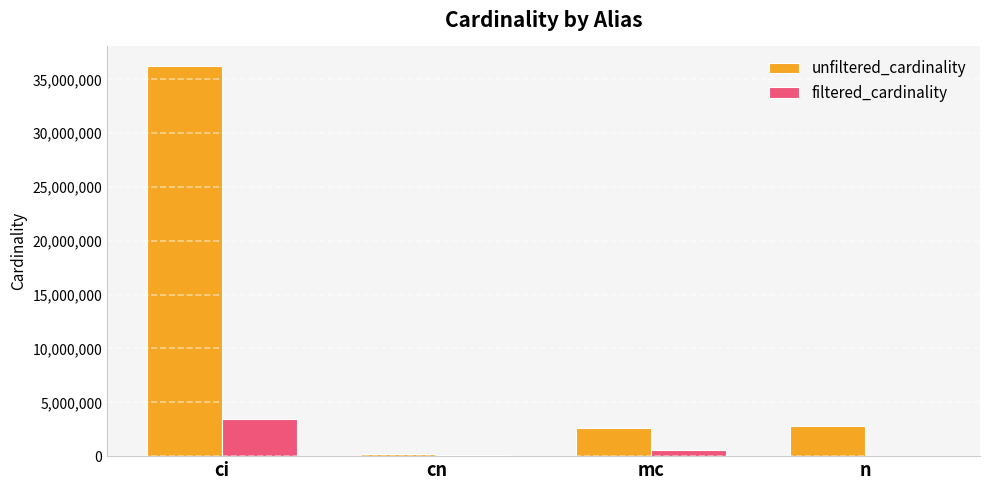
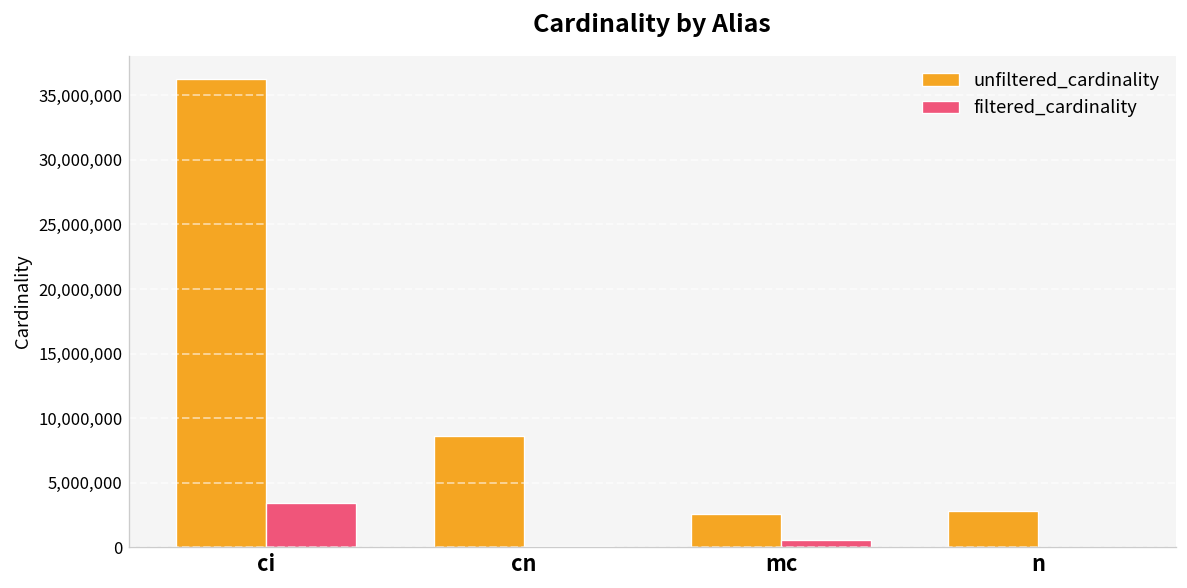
unfiltered_cardinality, cn: 200,000 -> 8,600,000
